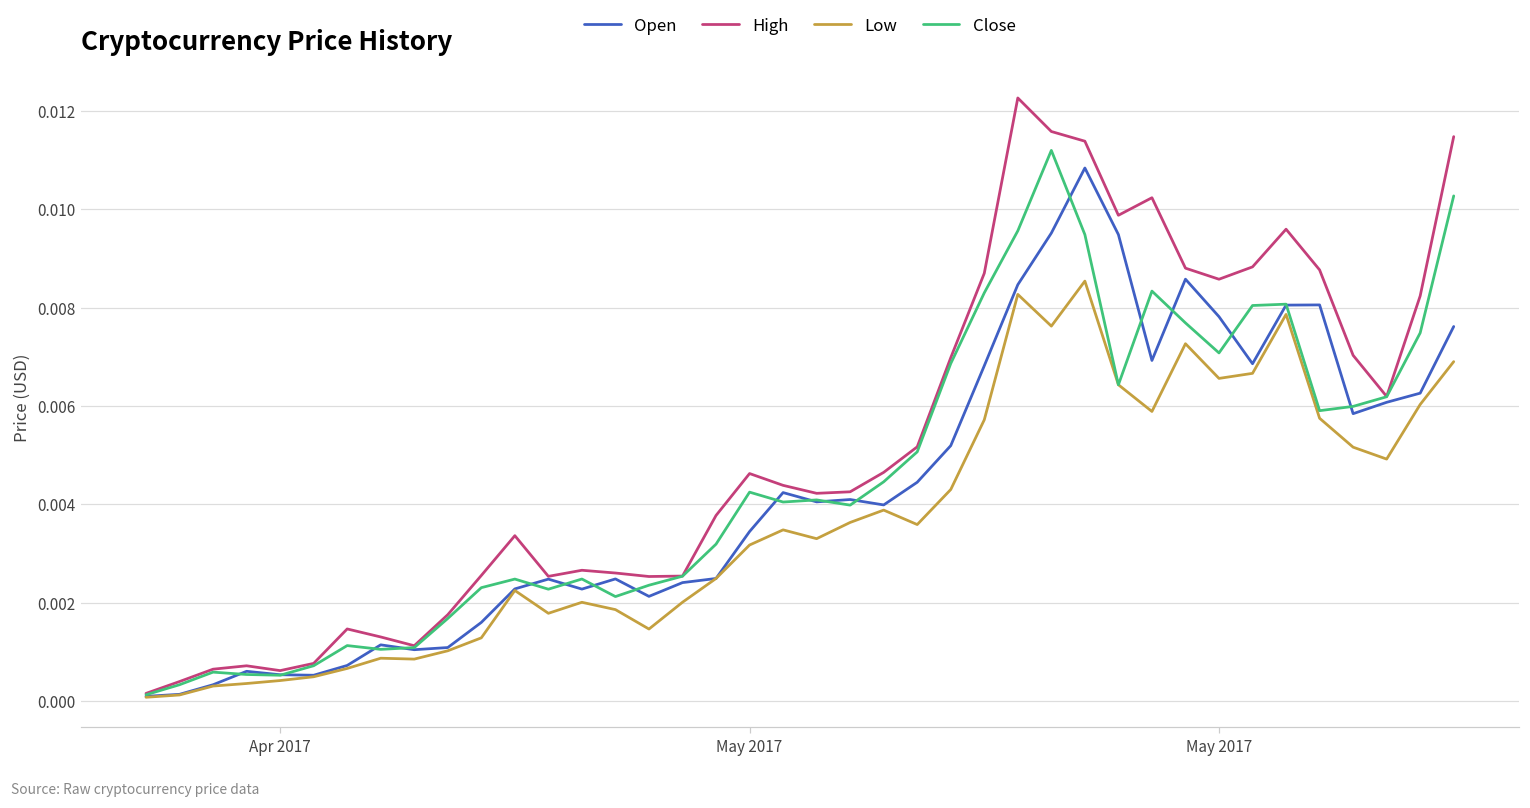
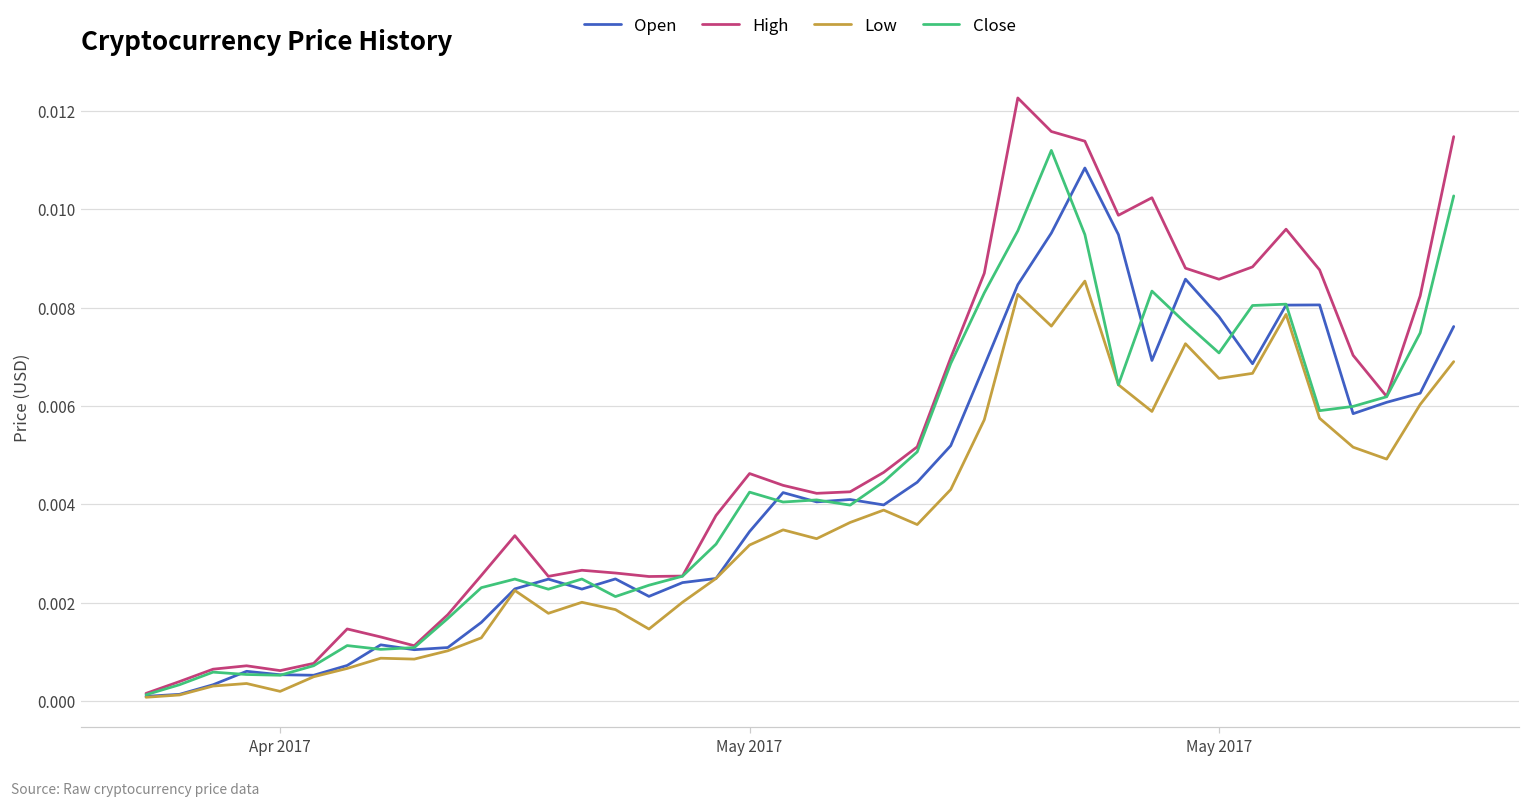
Low, Apr 2017: 0.0004 -> 0.0002
